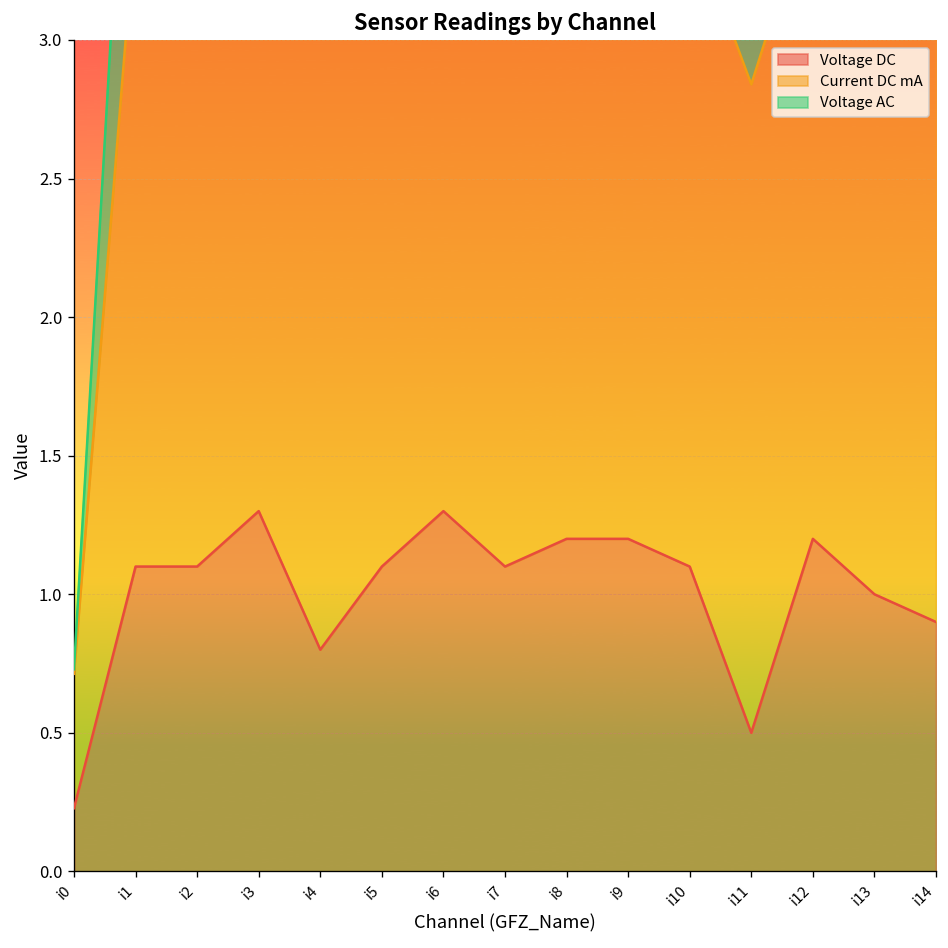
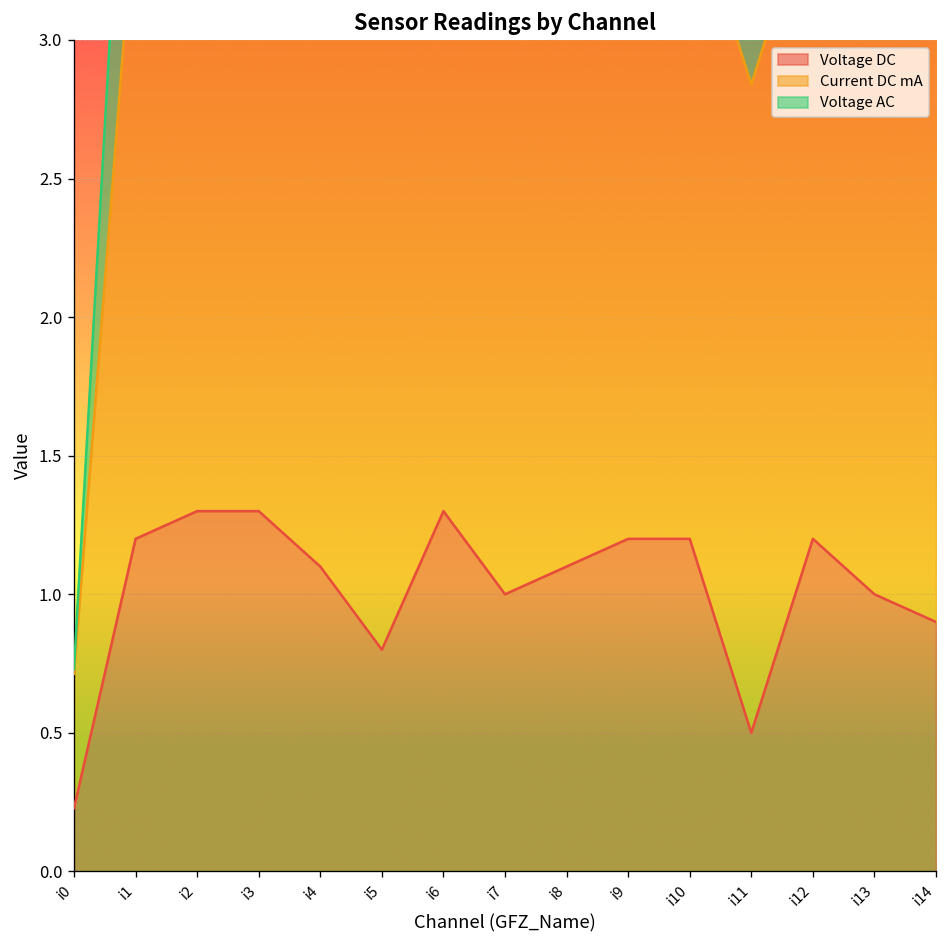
Voltage DC, i1: 1.1 -> 1.2
Voltage DC, i2: 1.1 -> 1.3
Voltage DC, i4: 0.8 -> 1.1
Voltage DC, i5: 1.1 -> 0.8
Voltage DC, i7: 1.1 -> 1.0
Voltage DC, i8: 1.2 -> 1.1
Voltage DC, i10: 1.1 -> 1.2
